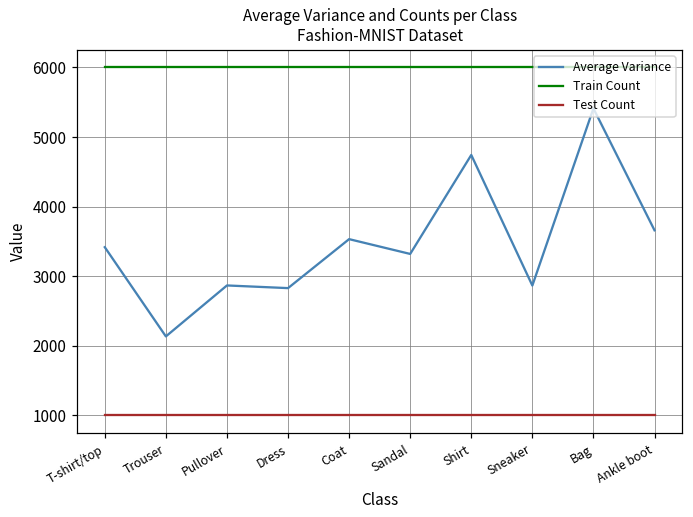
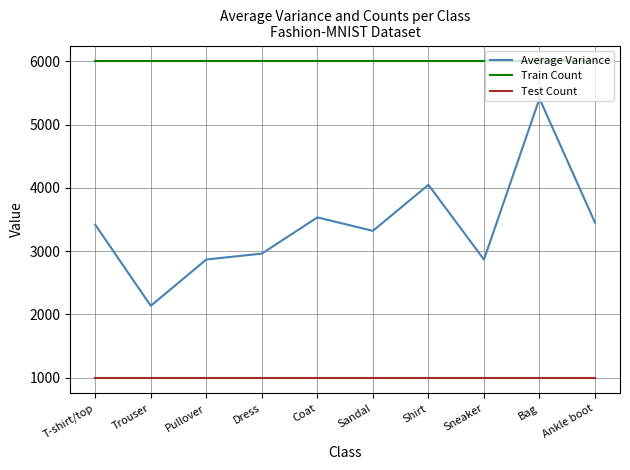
Average Variance, Dress: 2800 -> 3000
Average Variance, Shirt: 4700 -> 4000
Average Variance, Ankle boot: 3700 -> 3500
